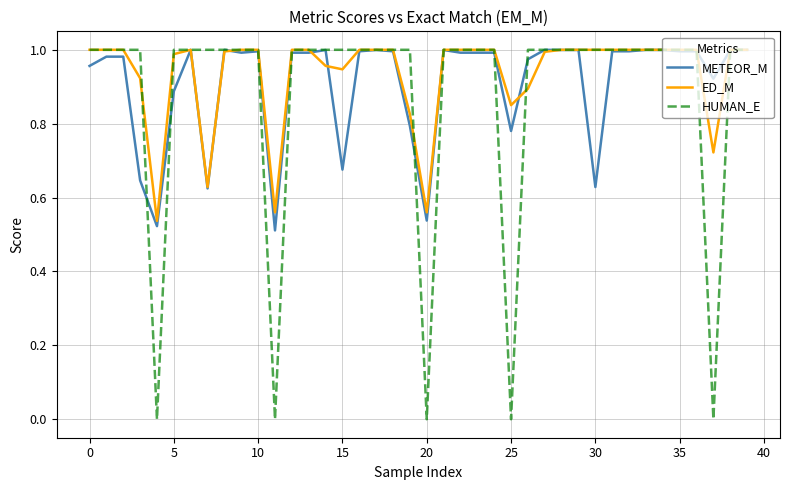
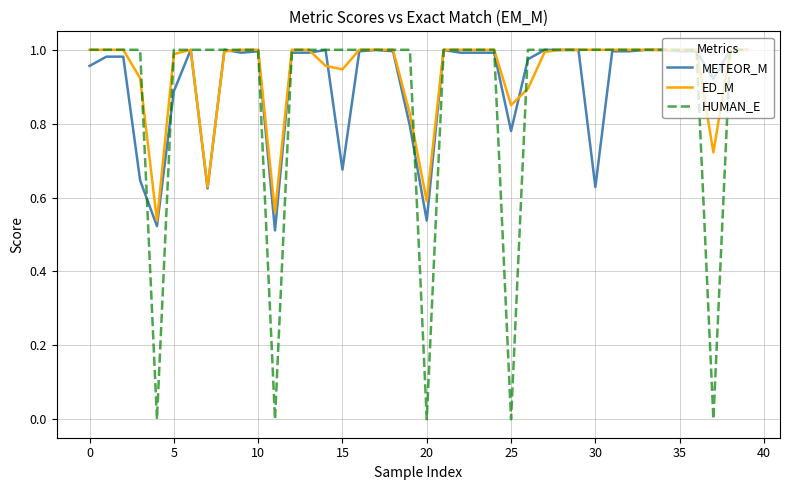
ED_M, 20: 0.56 -> 0.59
